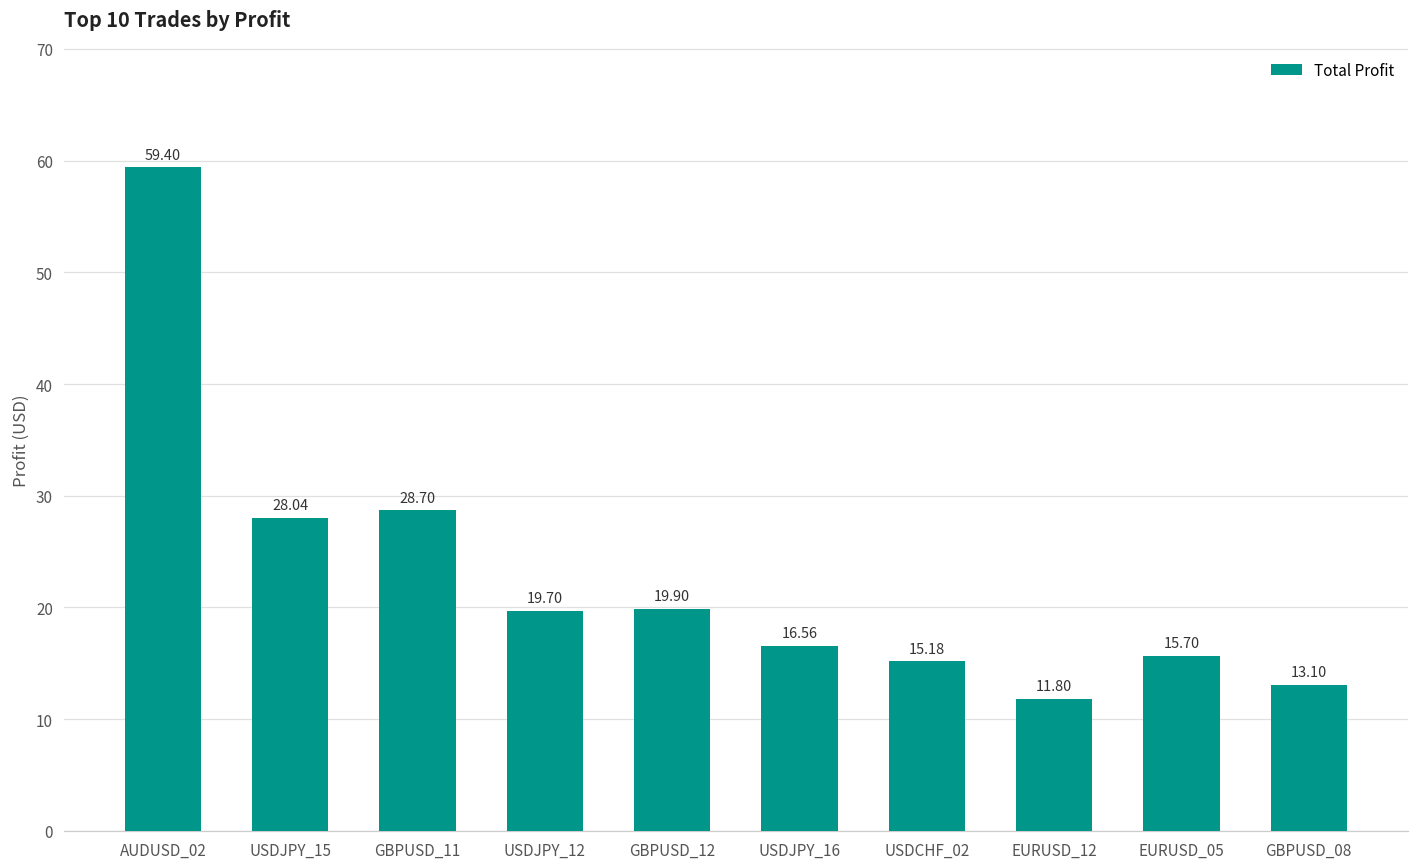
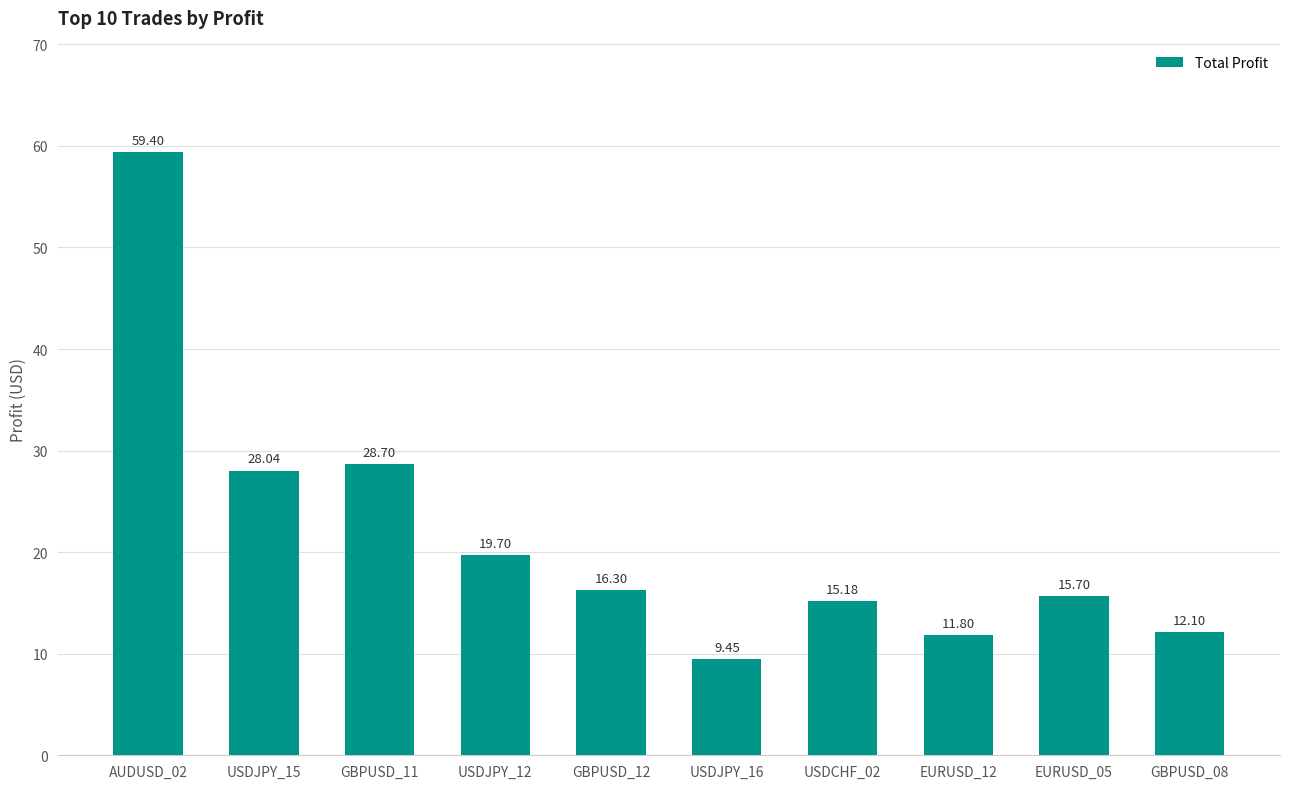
GBPUSD_12: 19.90 -> 16.30
USDJPY_16: 16.56 -> 9.45
GBPUSD_08: 13.10 -> 12.10
